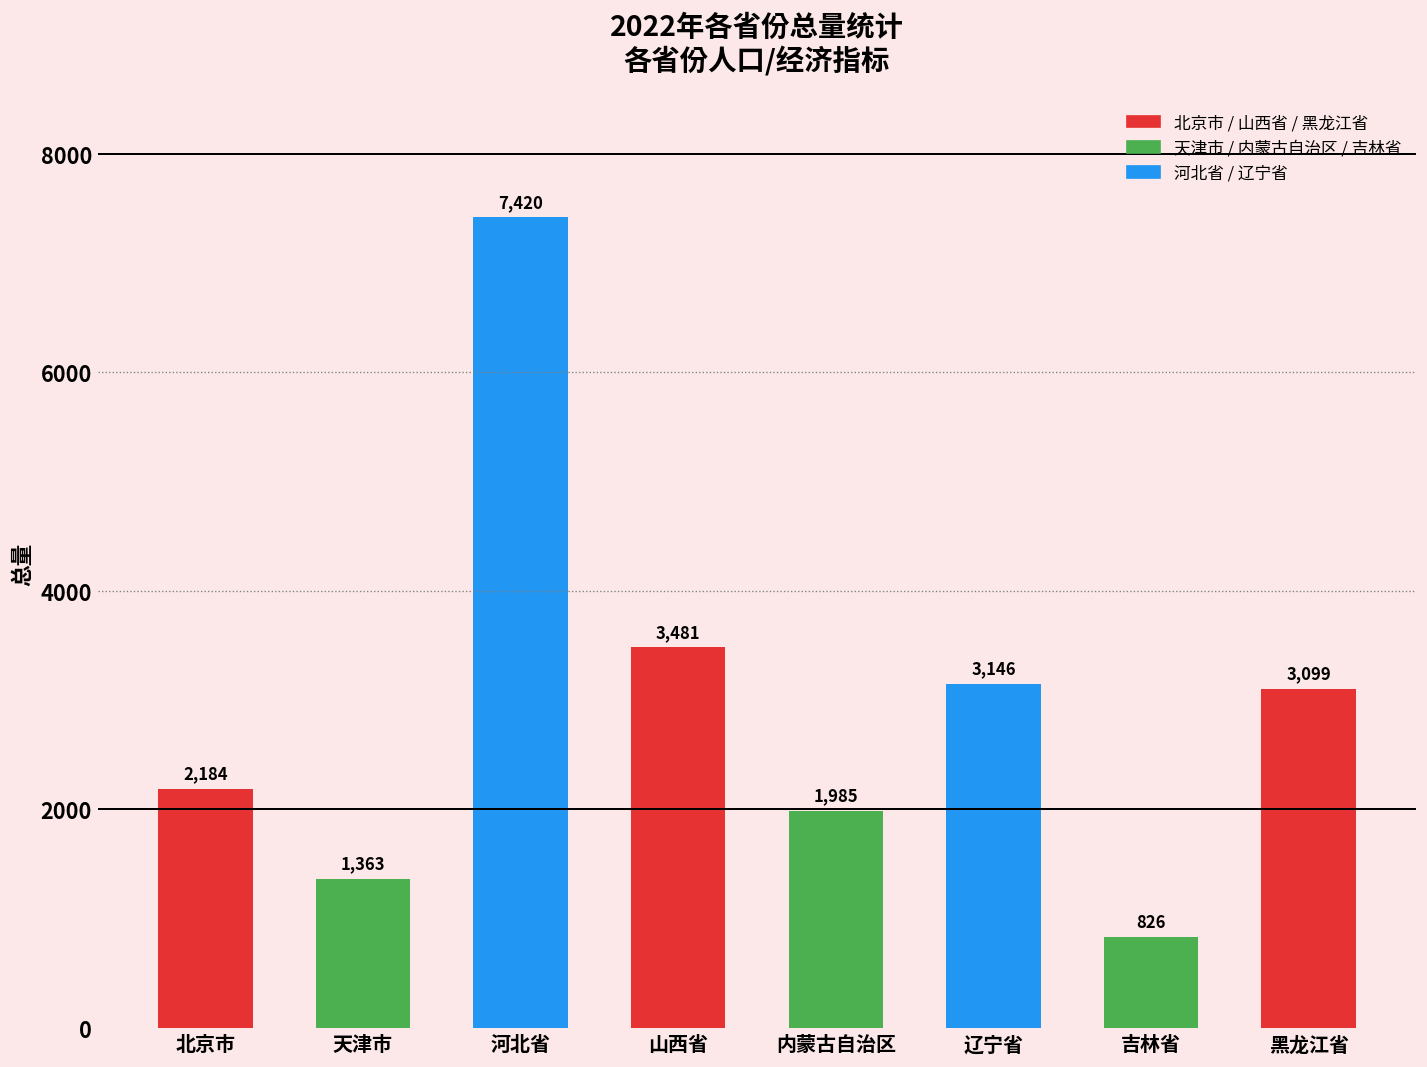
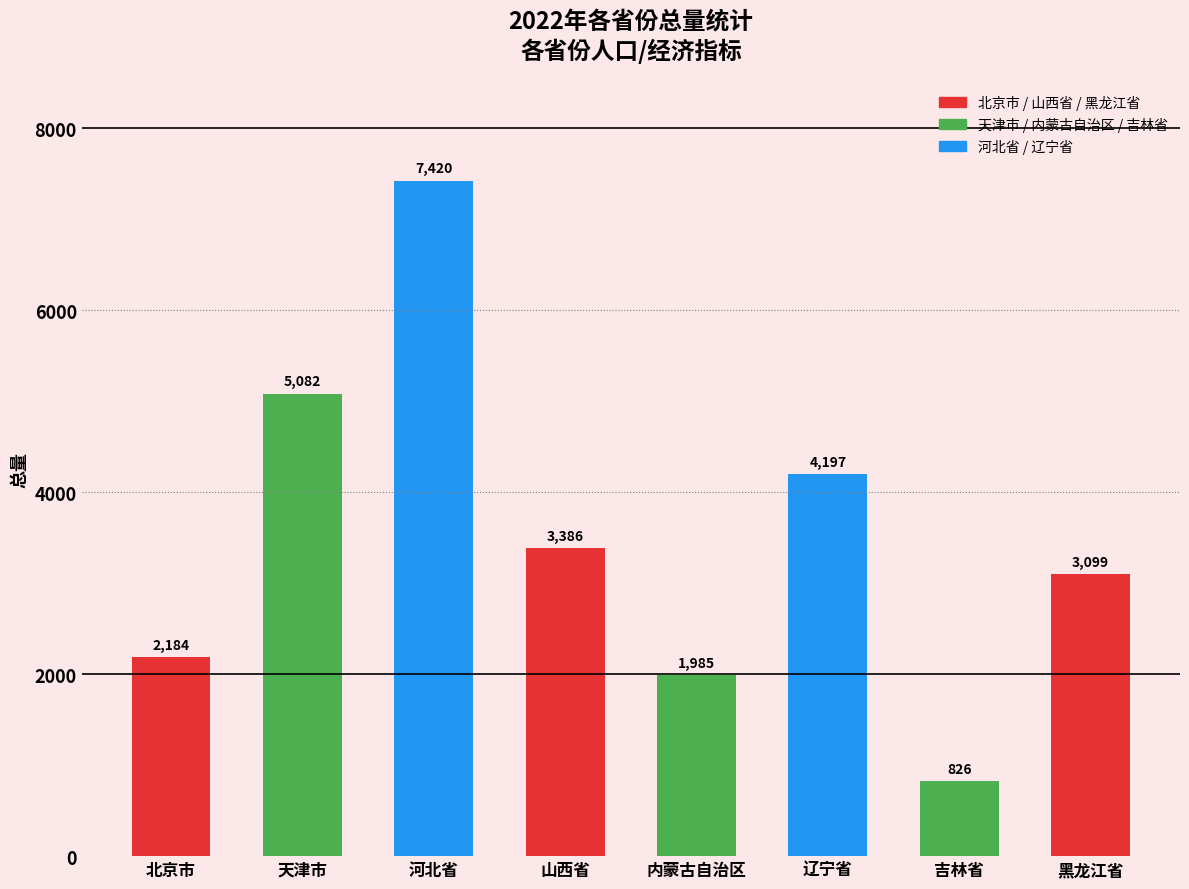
天津市: 1,363 -> 5,082
山西省: 3,481 -> 3,386
辽宁省: 3,146 -> 4,197
